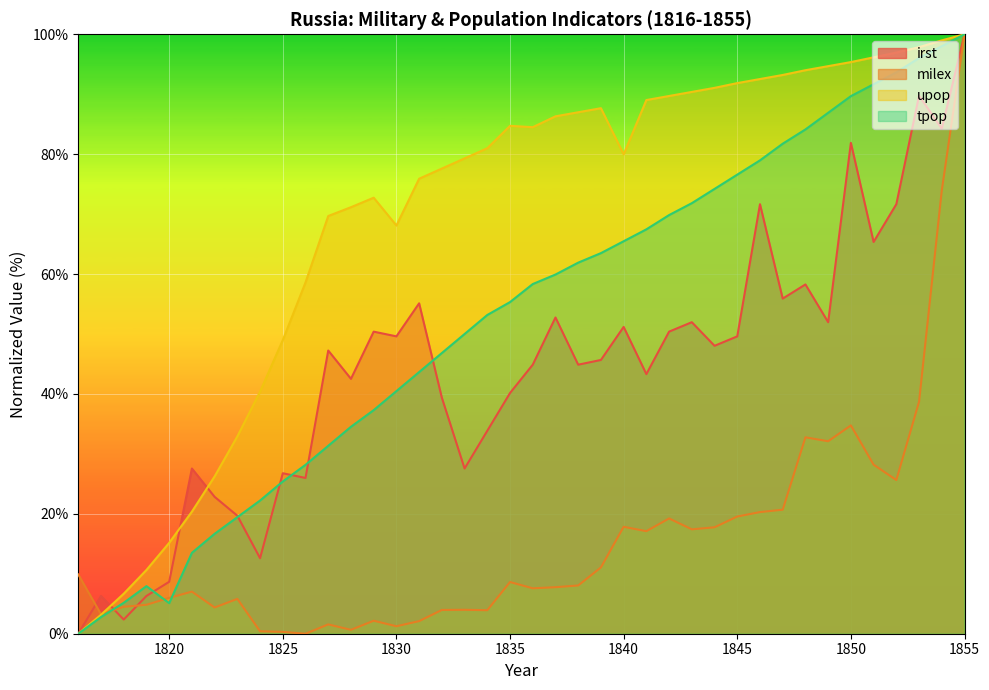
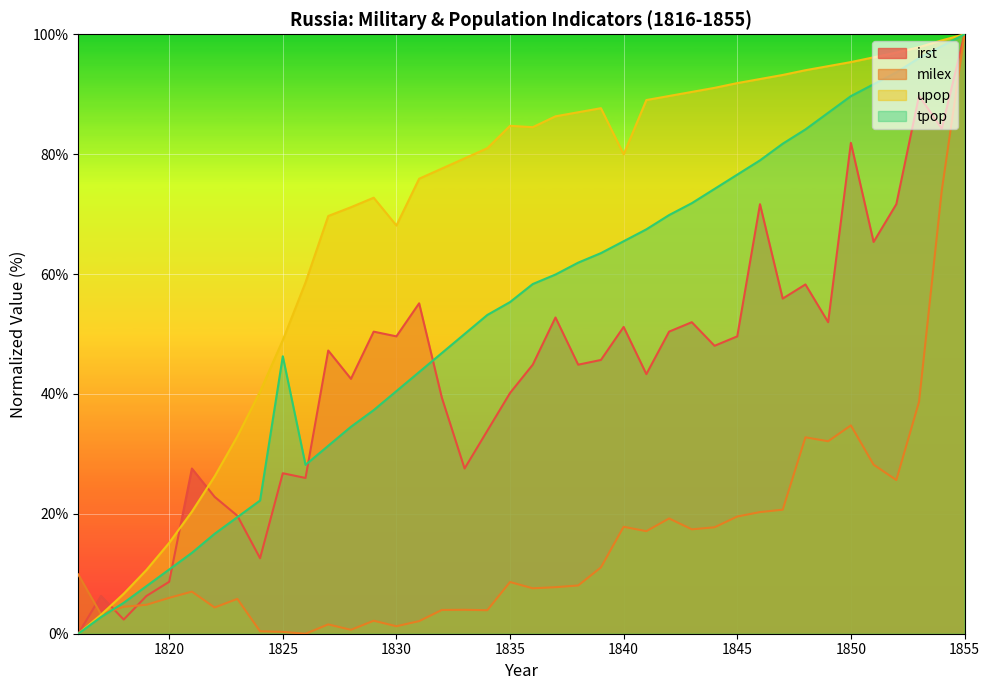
tpop, 1820: 5% -> 11%
tpop, 1825: 25% -> 46%
